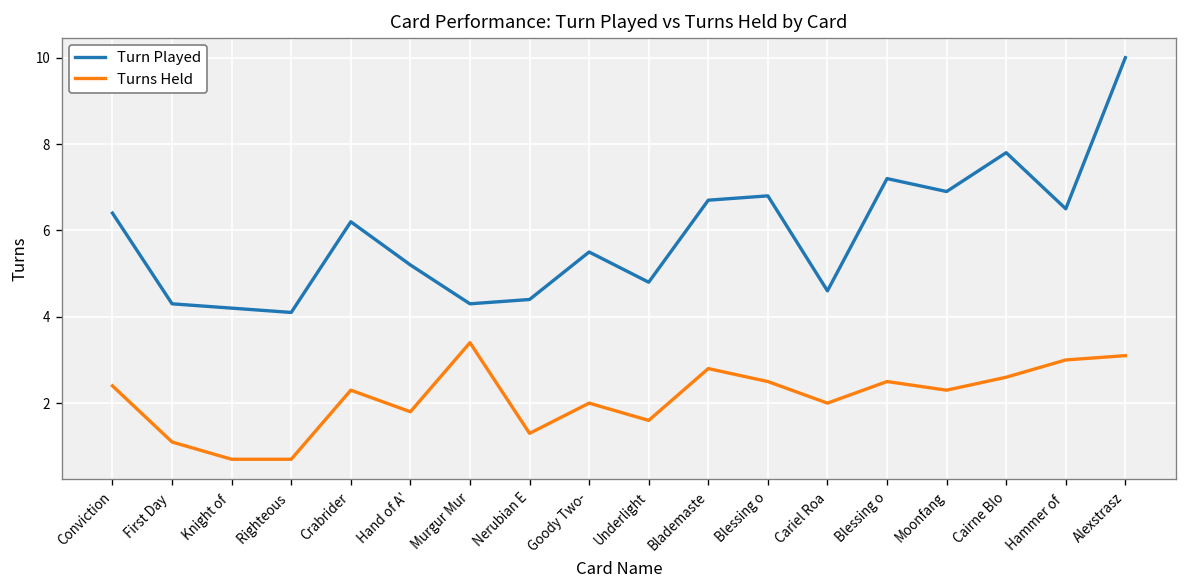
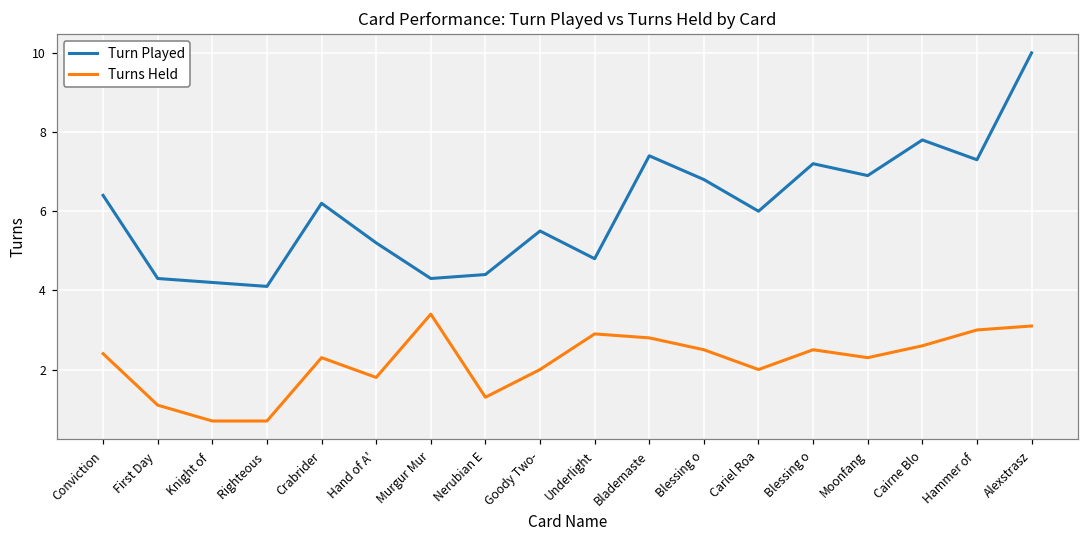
Turns Held, Underlight: 1.6 -> 2.9
Turn Played, Blademaste: 6.7 -> 7.4
Turn Played, Cariel Roa: 4.6 -> 6.0
Turn Played, Hammer of: 6.5 -> 7.3
